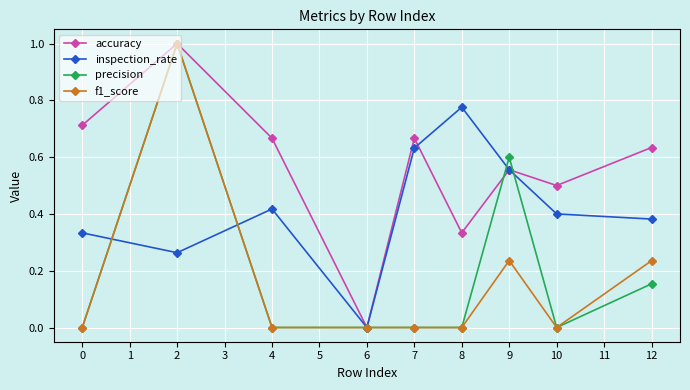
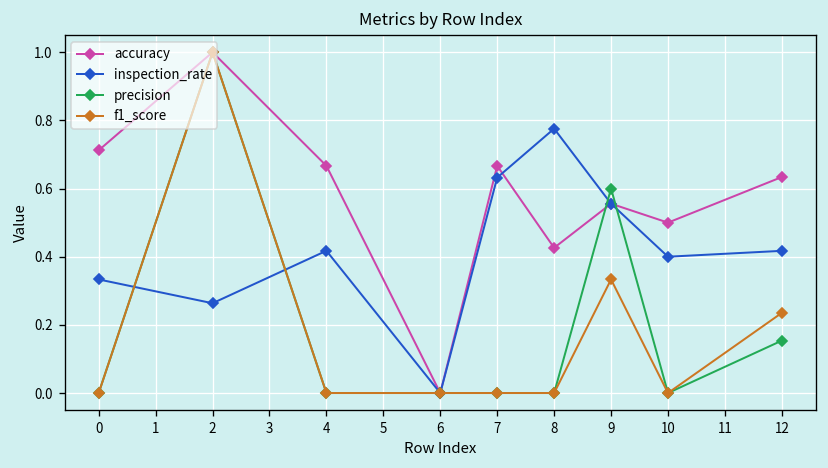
accuracy, 8: 0.33 -> 0.43
f1_score, 9: 0.24 -> 0.33
inspection_rate, 12: 0.38 -> 0.42
